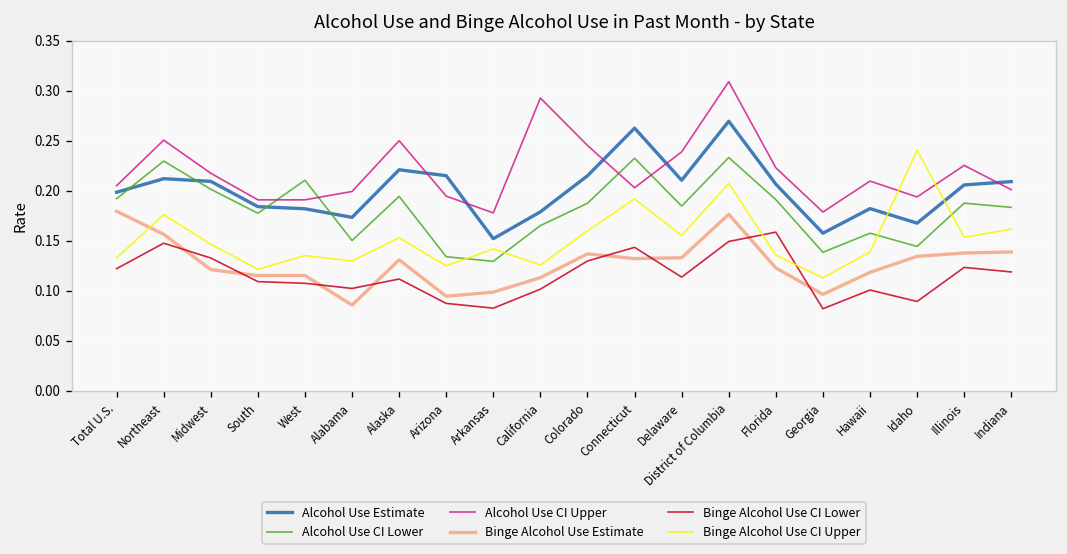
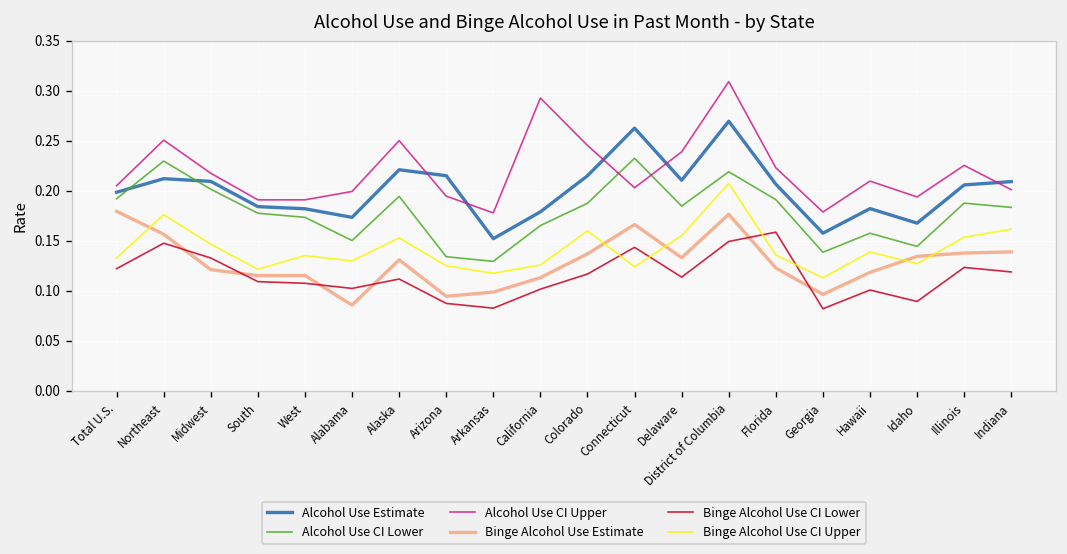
Alcohol Use CI Lower, West: 0.21 -> 0.17
Binge Alcohol Use CI Upper, Arkansas: 0.14 -> 0.12
Binge Alcohol Use CI Lower, Colorado: 0.13 -> 0.12
Binge Alcohol Use Estimate, Connecticut: 0.13 -> 0.17
Binge Alcohol Use CI Upper, Connecticut: 0.19 -> 0.12
Alcohol Use CI Lower, District of Columbia: 0.23 -> 0.22
Binge Alcohol Use CI Upper, Idaho: 0.24 -> 0.13
